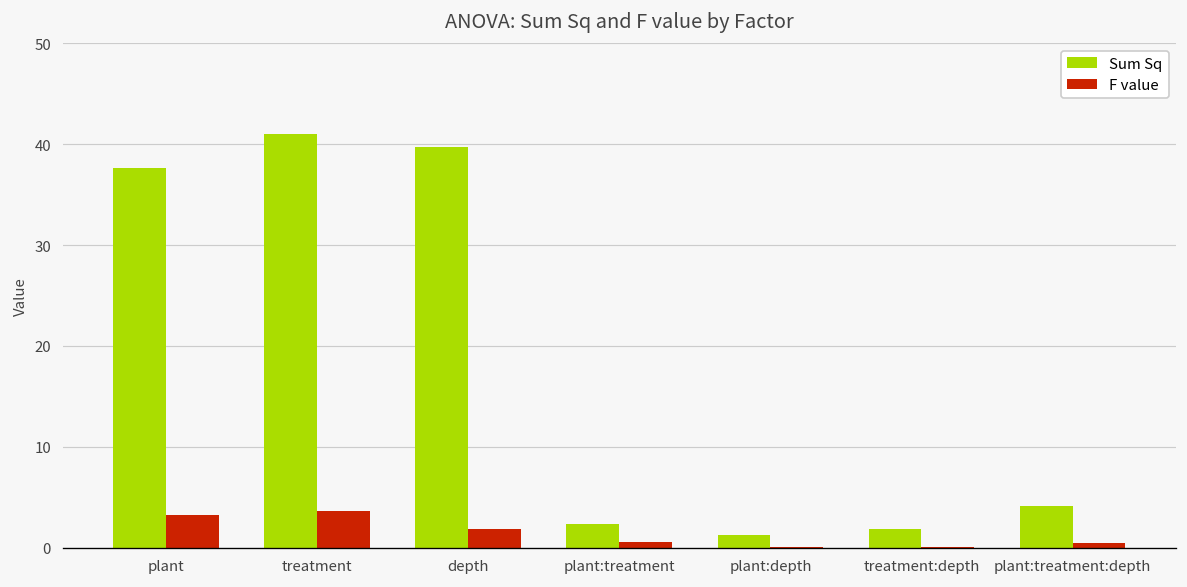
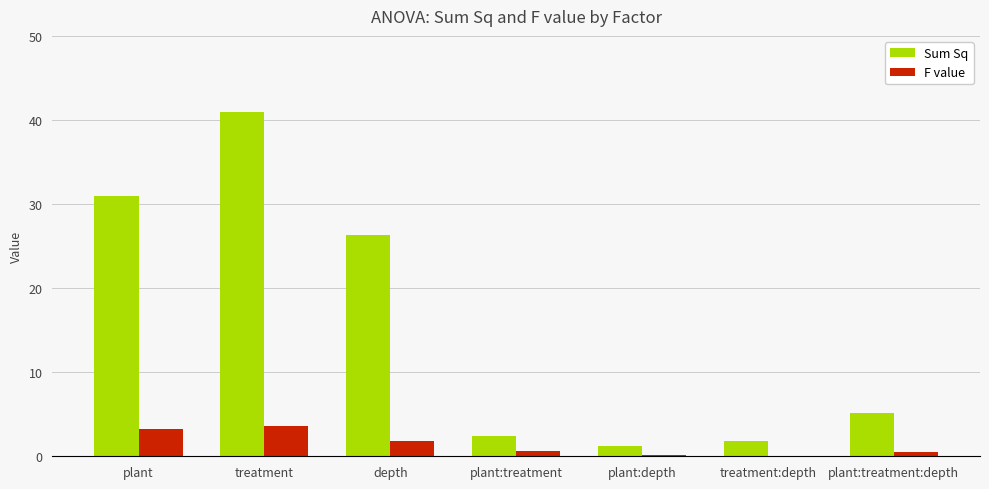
Sum Sq, plant: 38 -> 31
Sum Sq, depth: 40 -> 26
Sum Sq, plant:treatment:depth: 4 -> 5
